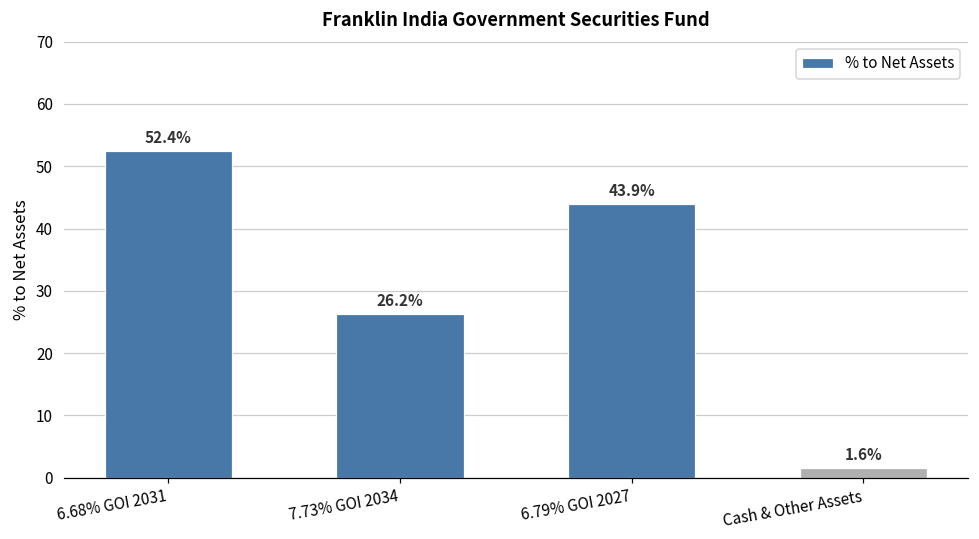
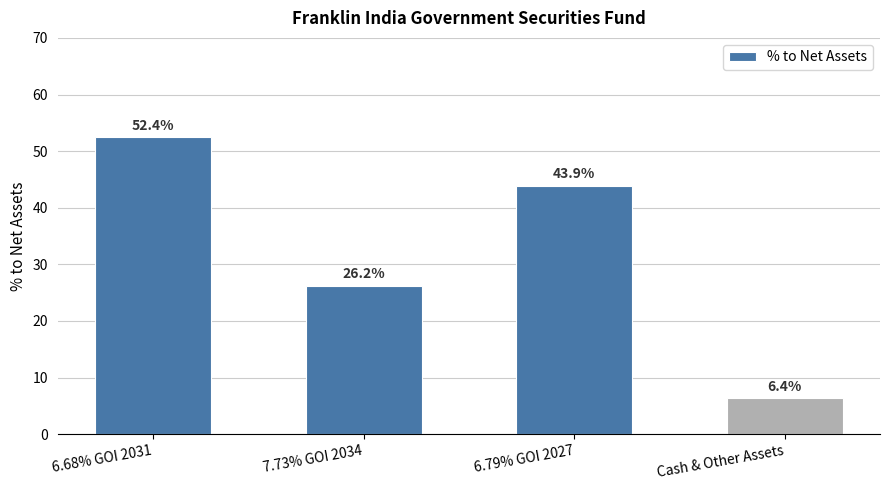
Cash & Other Assets: 1.6% -> 6.4%
